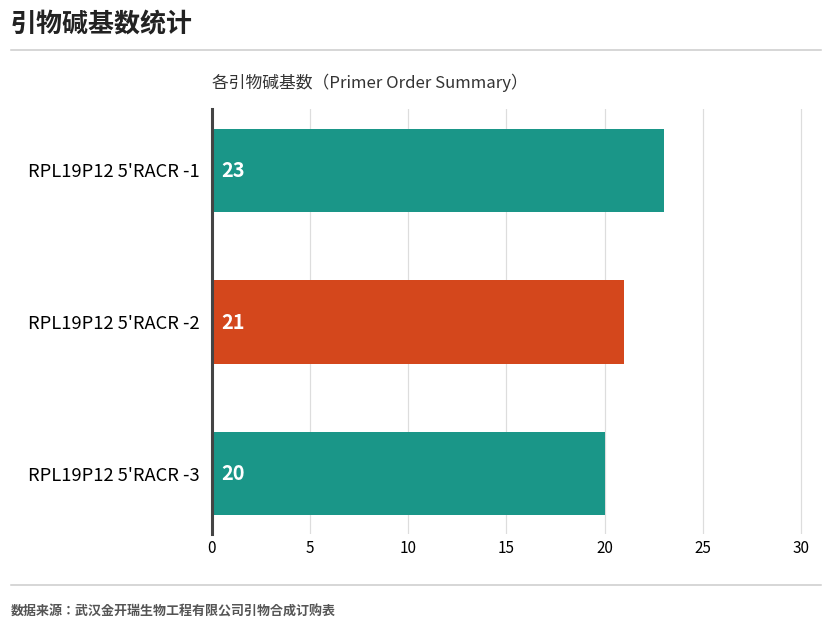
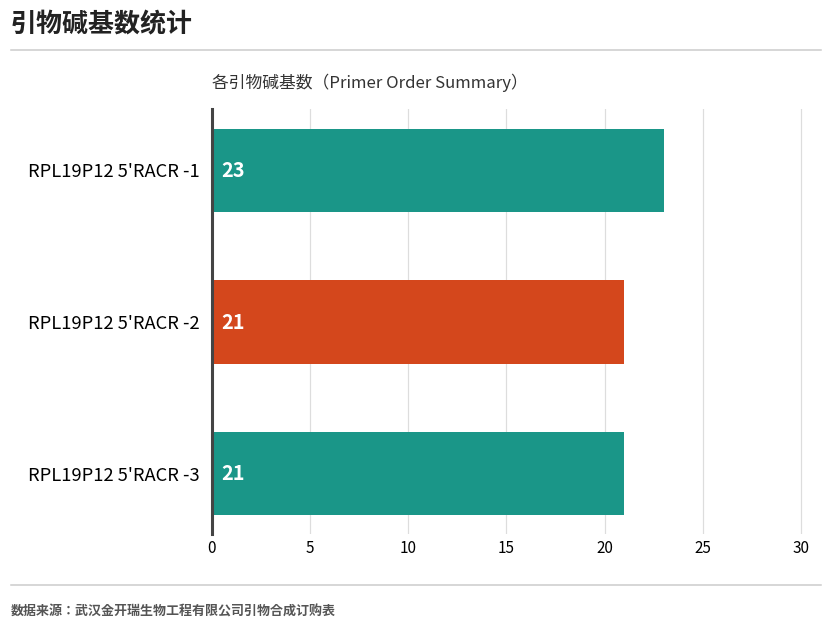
RPL19P12 5'RACR -3: 20 -> 21
